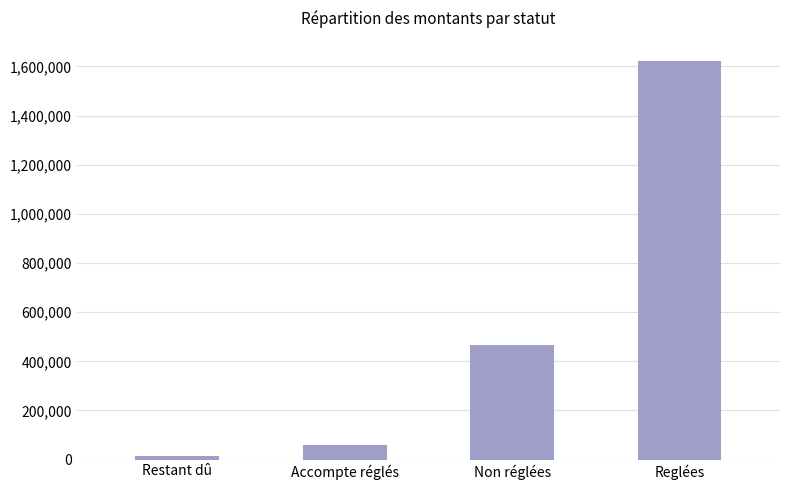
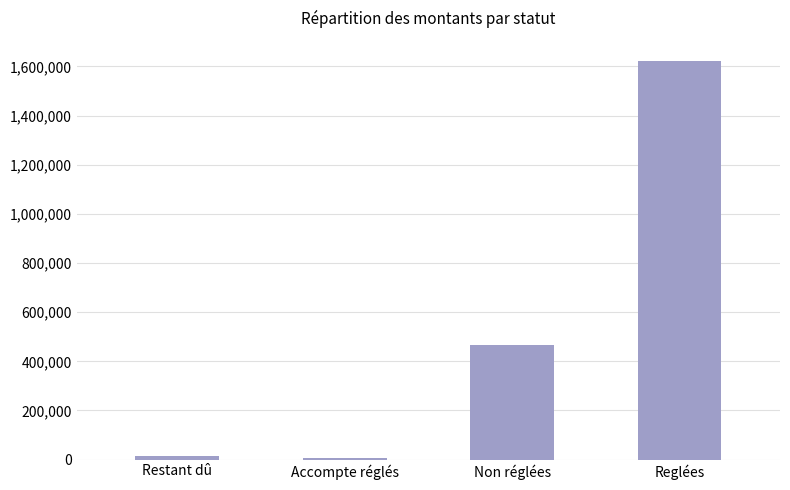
Accompte réglés: 60,000 -> 10,000
